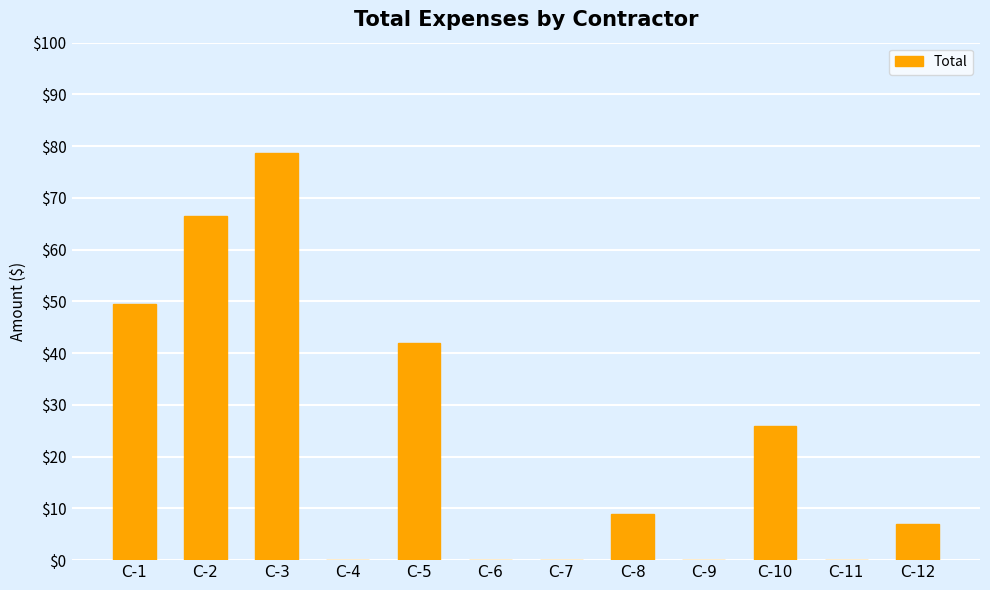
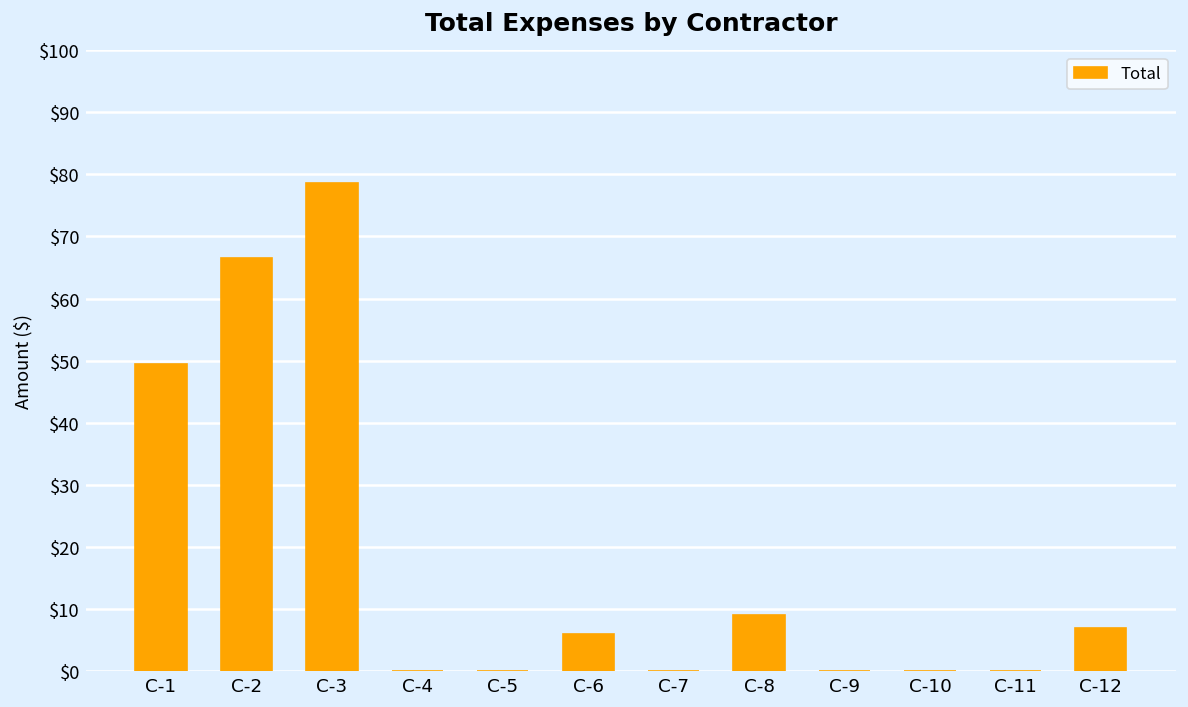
C-5: $42 -> $0
C-6: $0 -> $6
C-10: $26 -> $0
